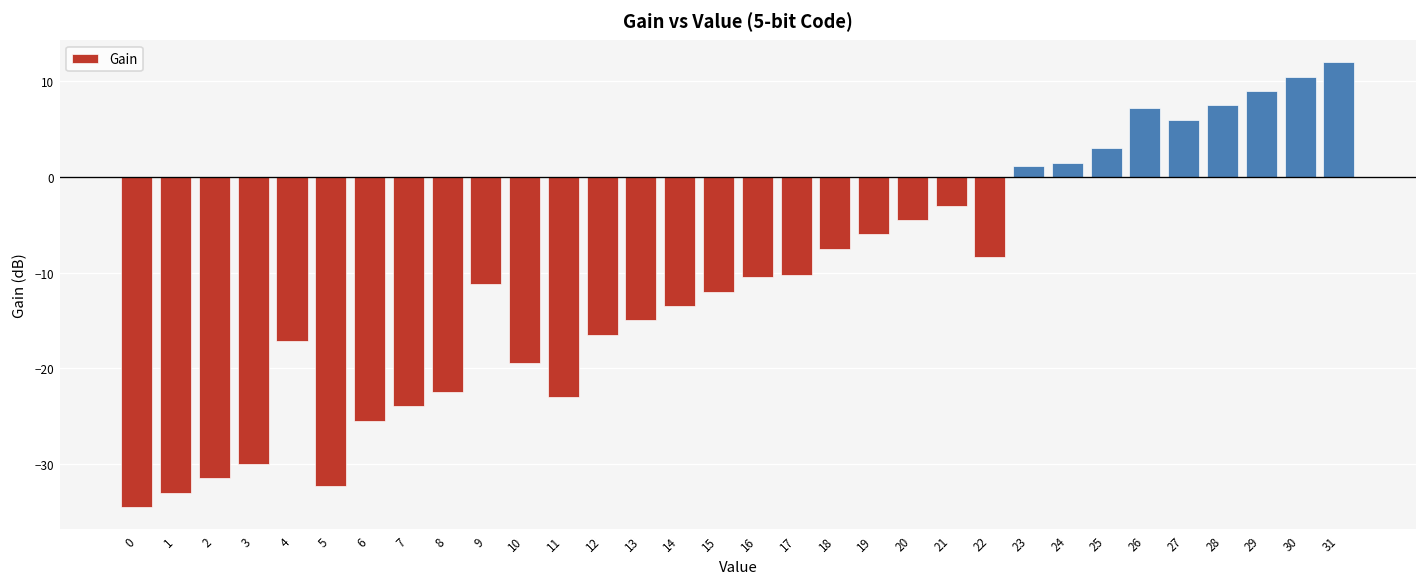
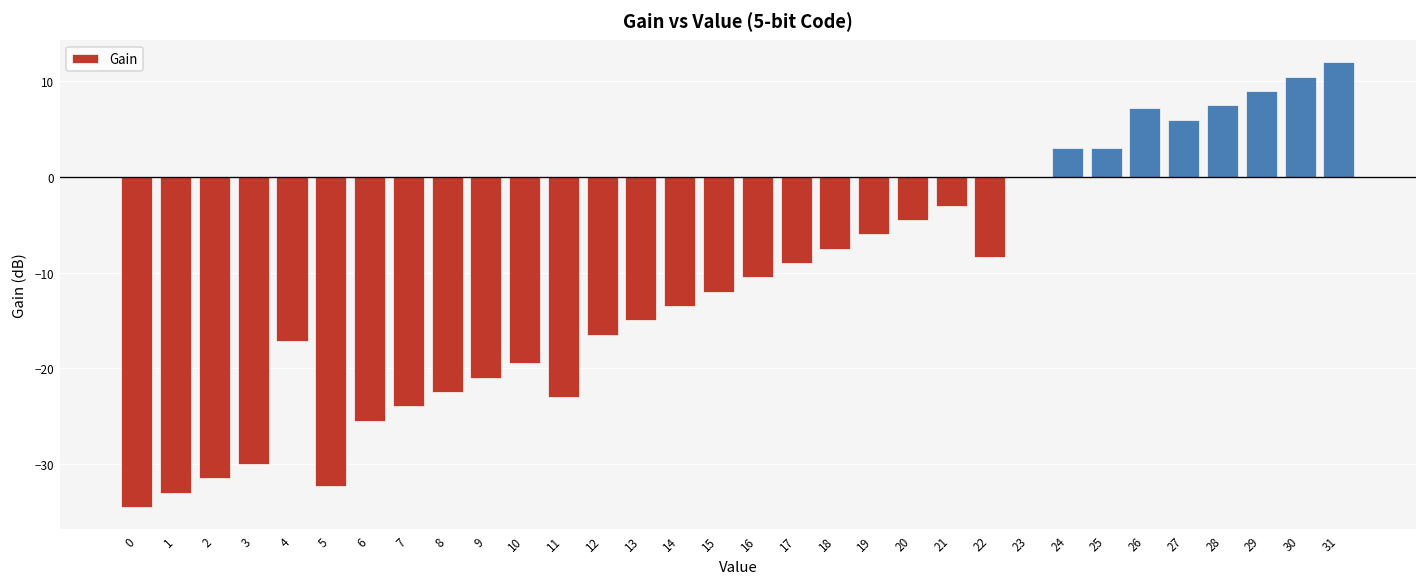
9: -11 -> -21
17: -10 -> -9
23: 1 -> 0
24: 2 -> 3
